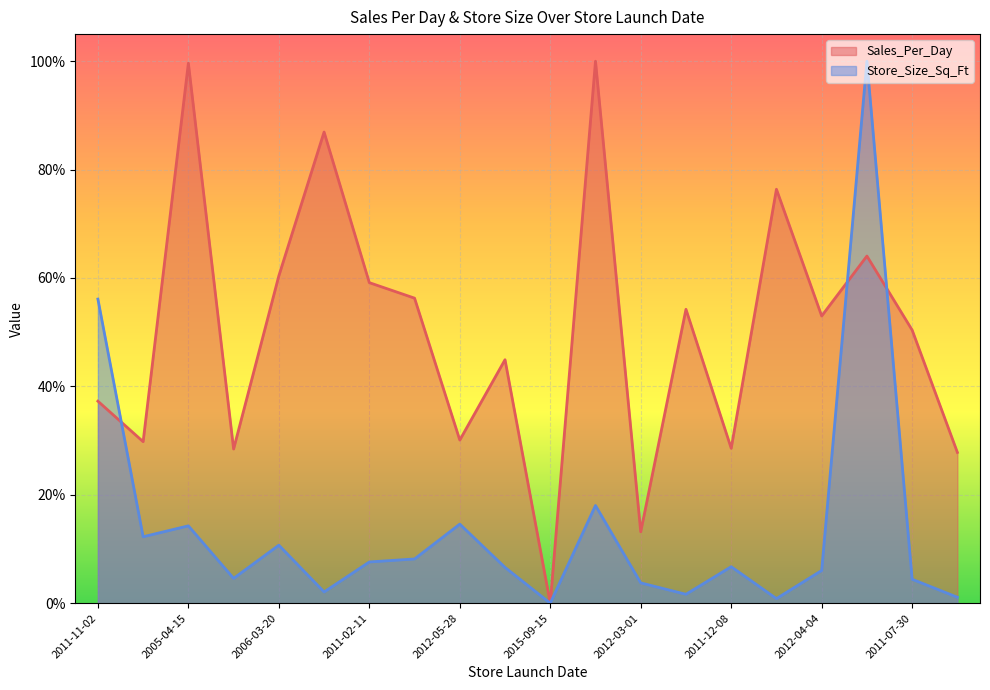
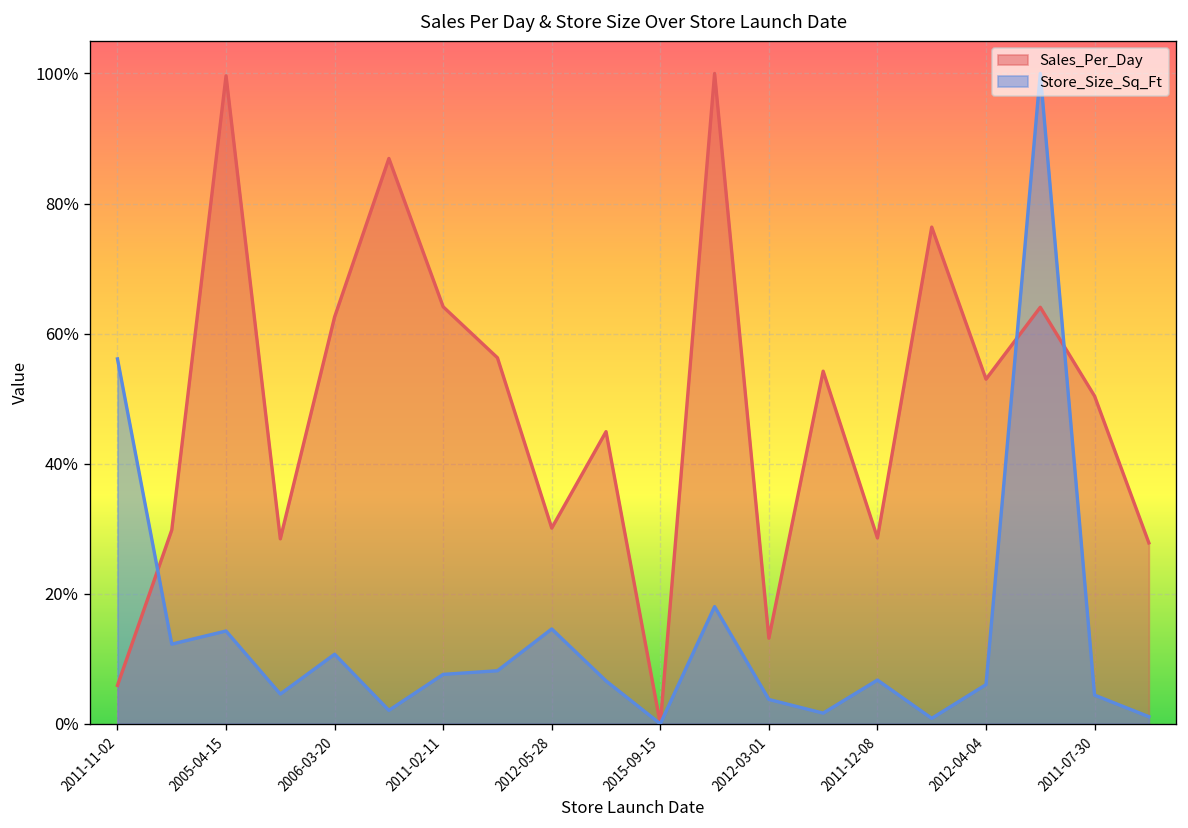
Sales_Per_Day, 2011-11-02: 37% -> 6%
Sales_Per_Day, 2006-03-20: 60% -> 63%
Sales_Per_Day, 2011-02-11: 59% -> 64%
